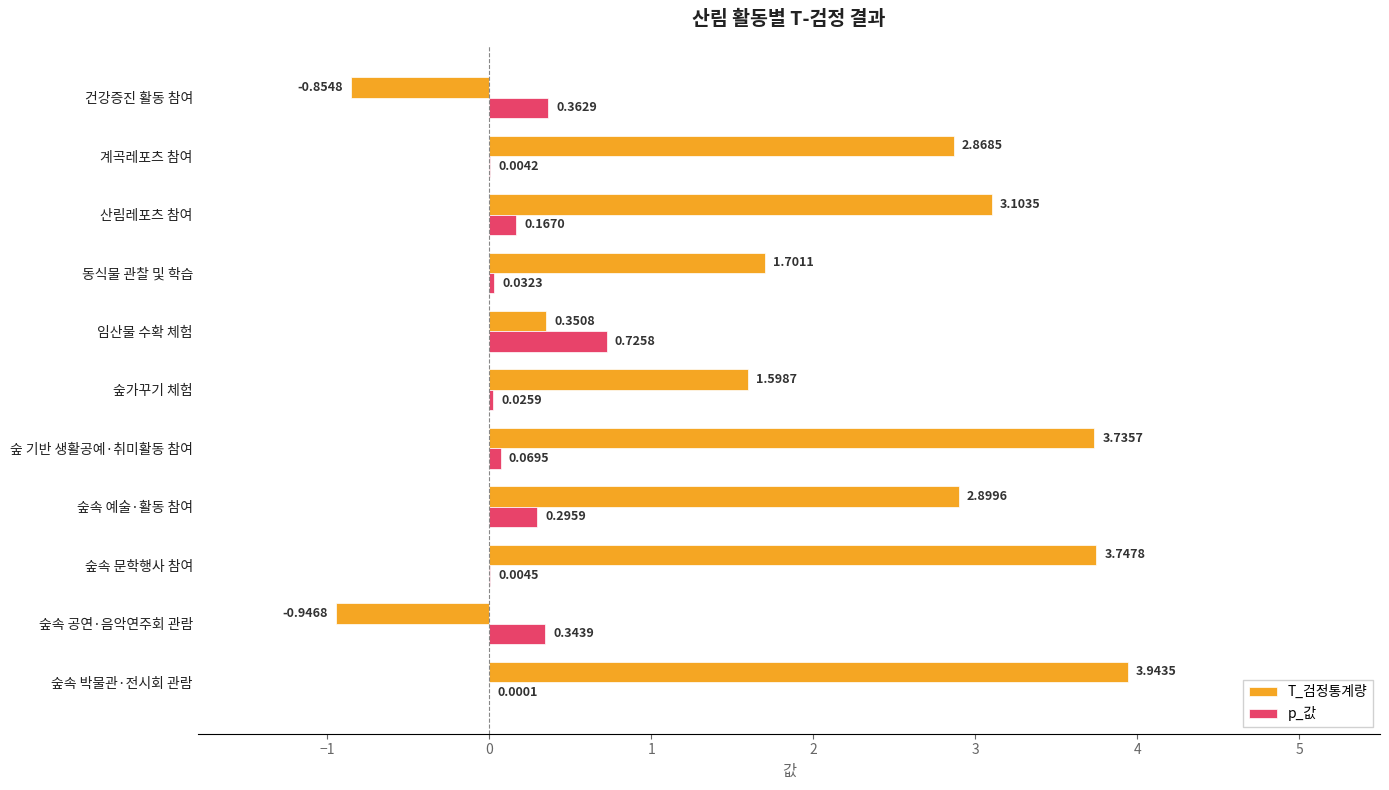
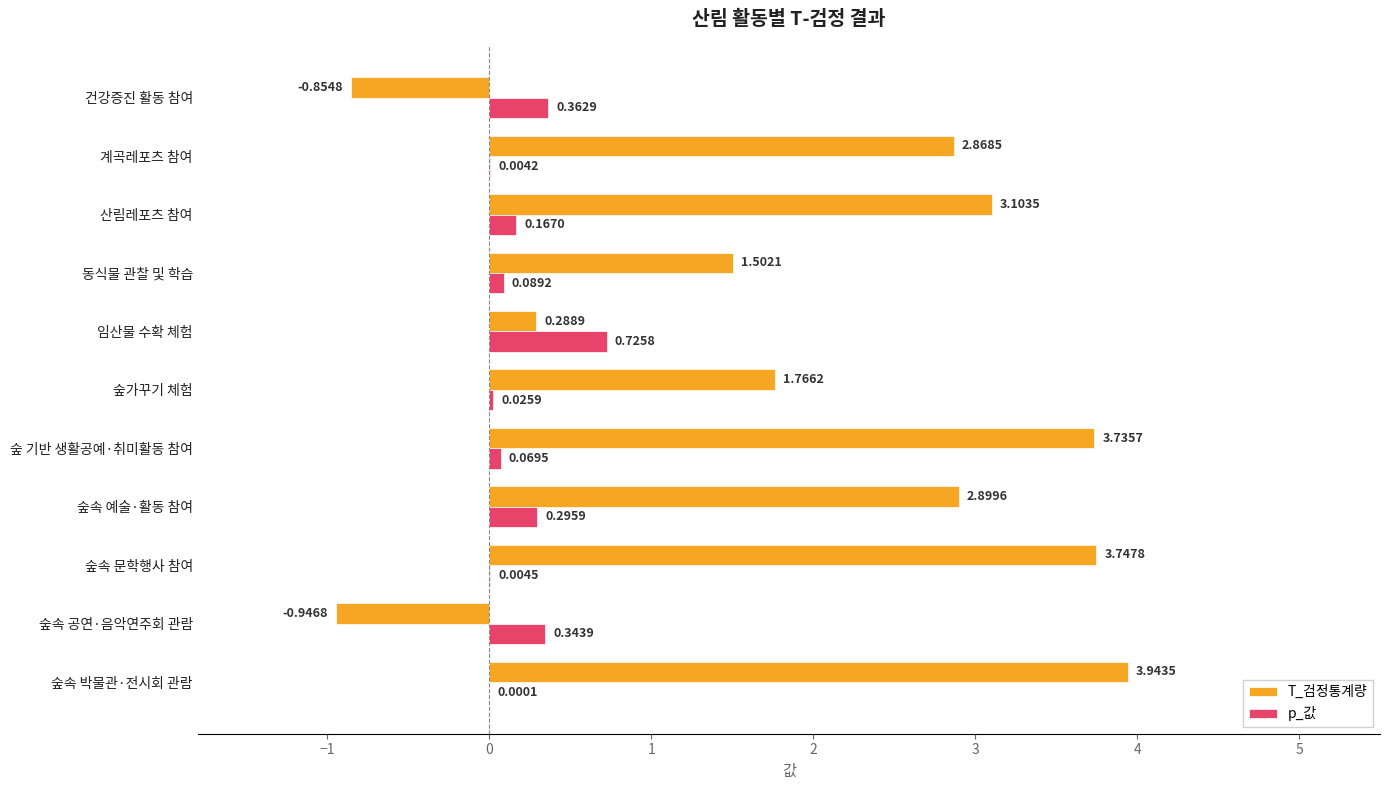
T_검정통계량, 동식물 관찰 및 학습: 1.7011 -> 1.5021
p_값, 동식물 관찰 및 학습: 0.0323 -> 0.0892
T_검정통계량, 임산물 수확 체험: 0.3508 -> 0.2889
T_검정통계량, 숲가꾸기 체험: 1.5987 -> 1.7662
